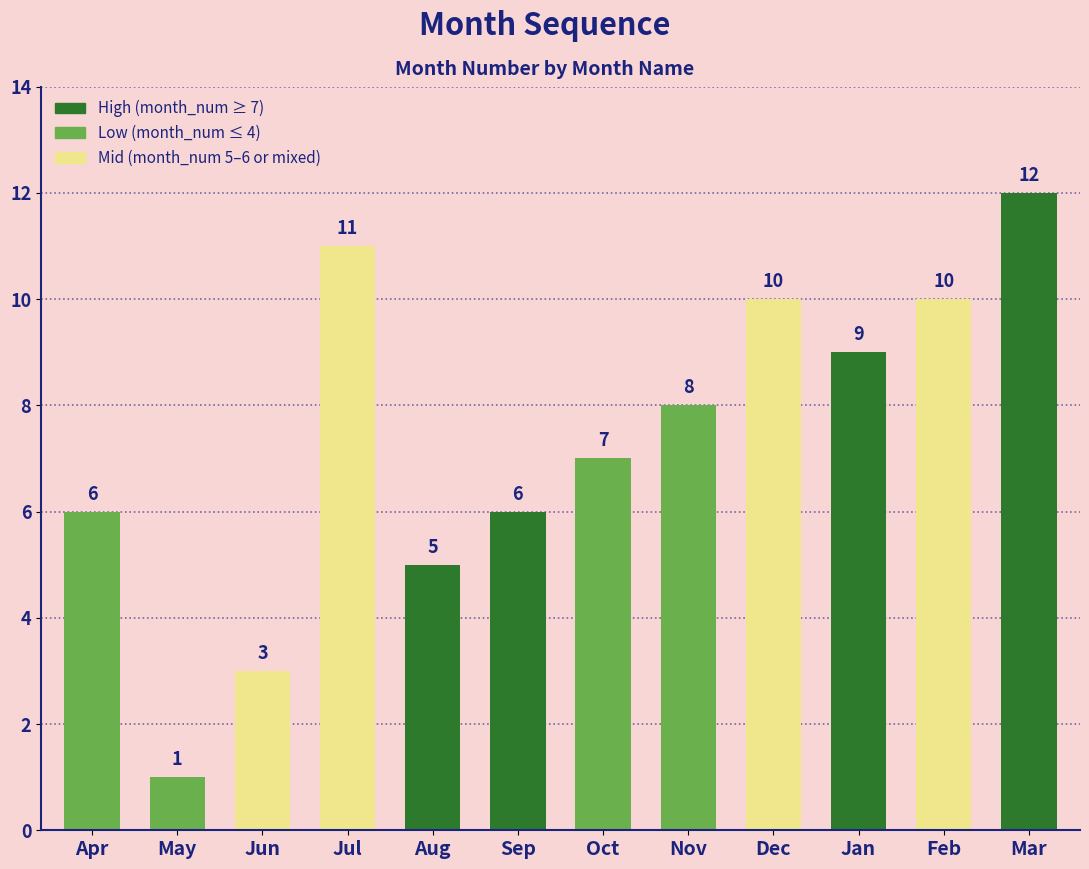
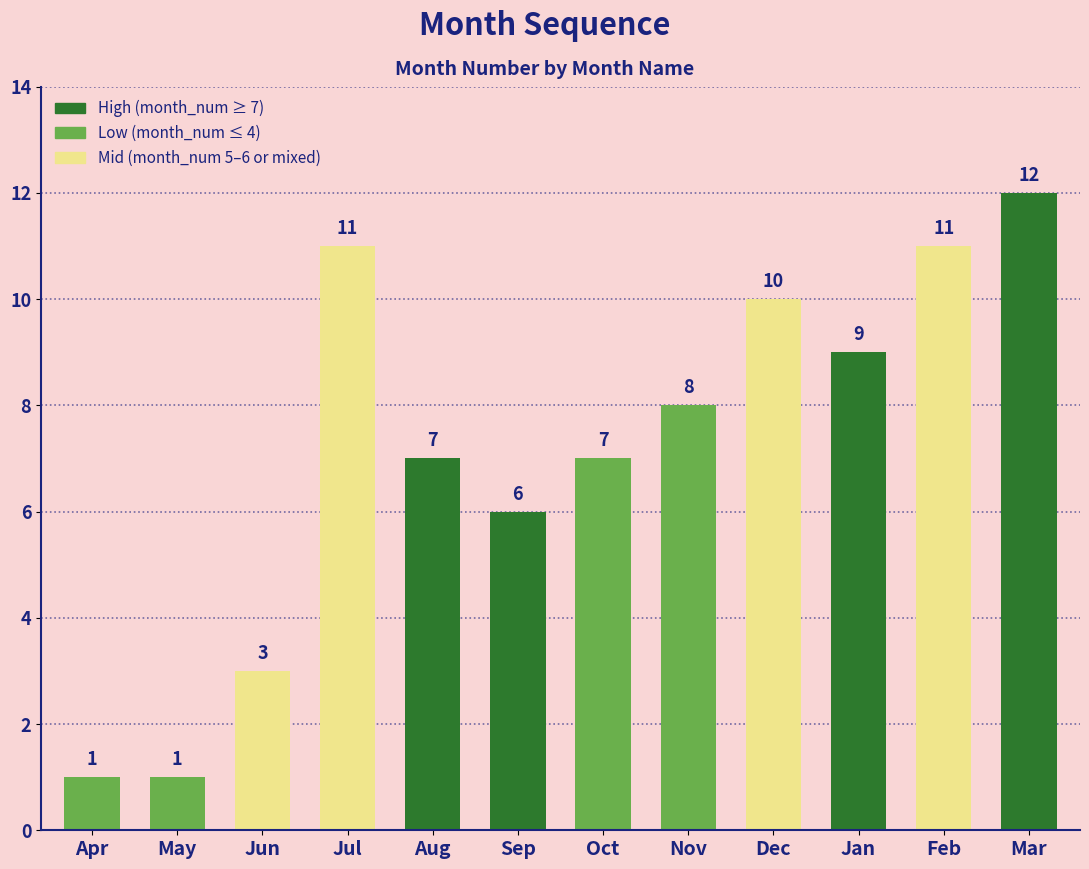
Apr: 6 -> 1
Aug: 5 -> 7
Feb: 10 -> 11
